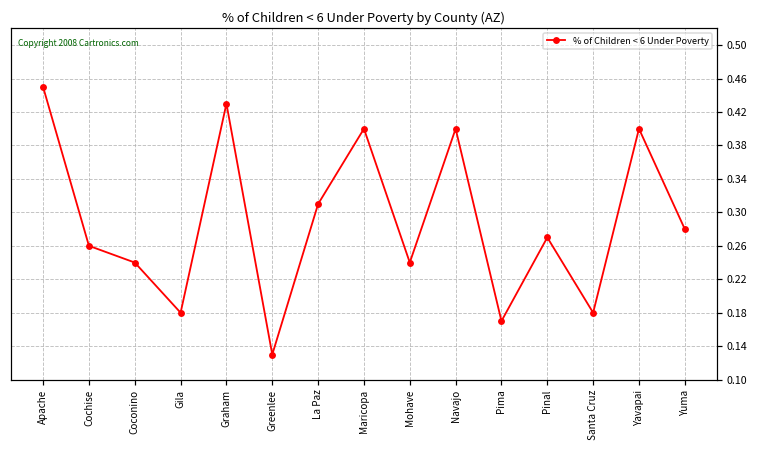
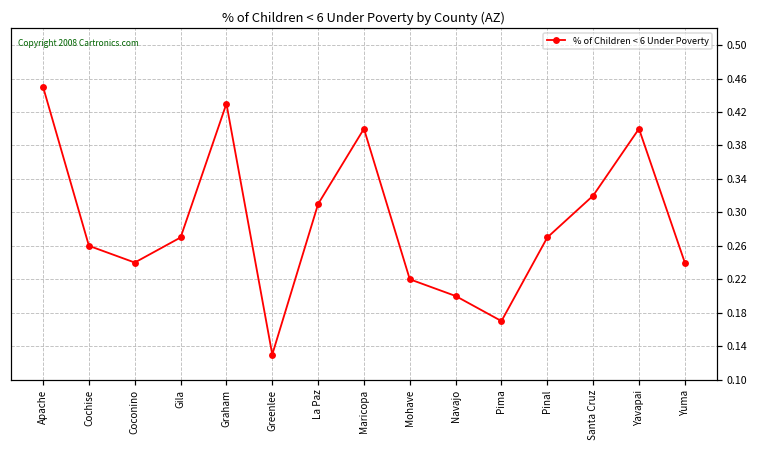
Gila: 0.18 -> 0.27
Mohave: 0.24 -> 0.22
Navajo: 0.4 -> 0.2
Santa Cruz: 0.18 -> 0.32
Yuma: 0.28 -> 0.24
